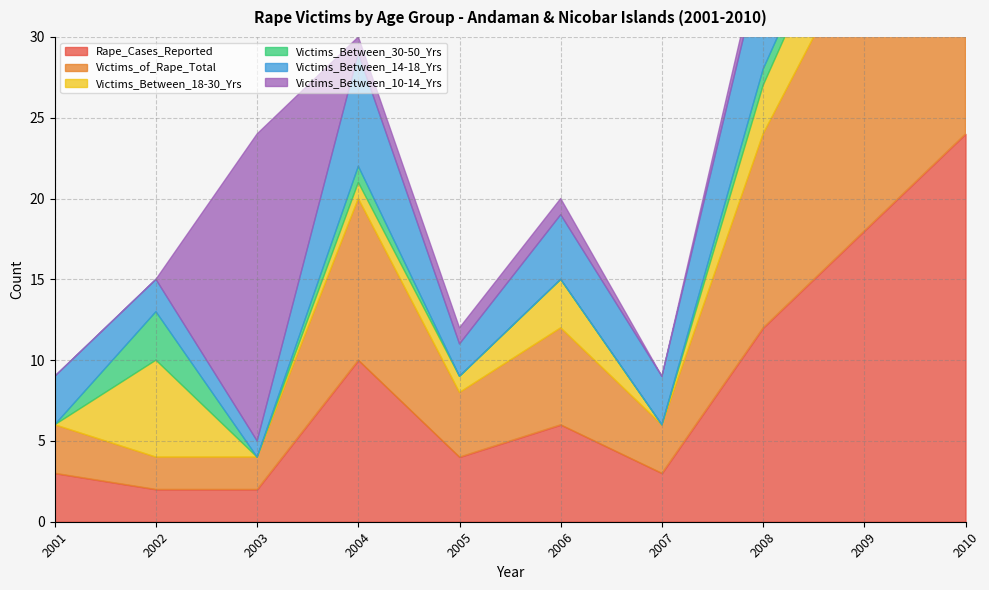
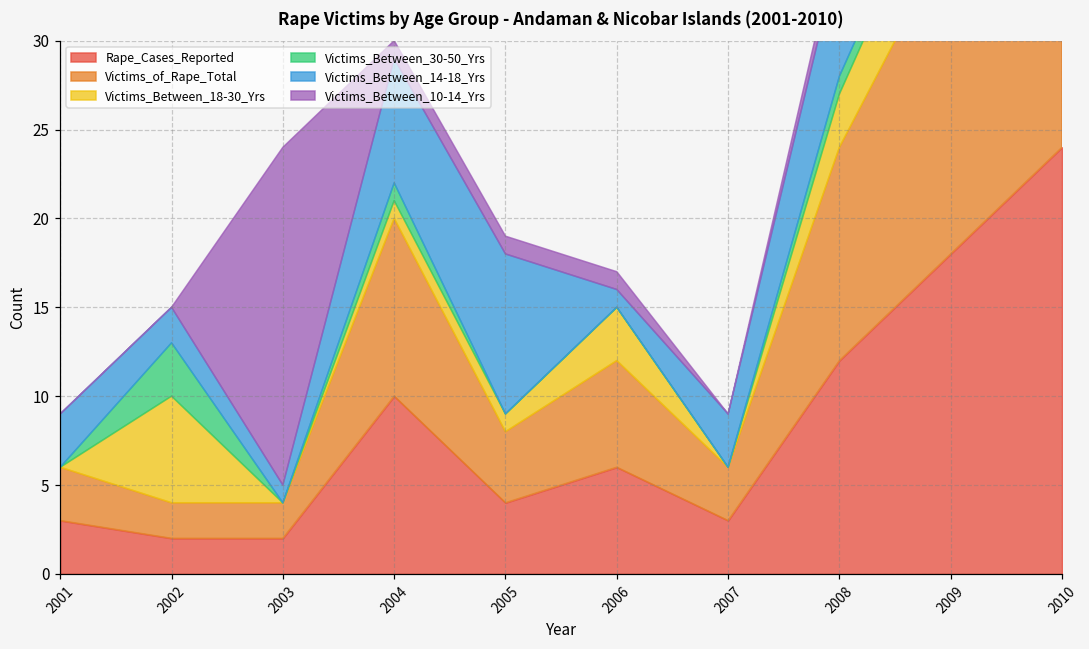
Victims_Between_14-18_Yrs, 2005: 2 -> 9
Victims_Between_14-18_Yrs, 2006: 4 -> 1
